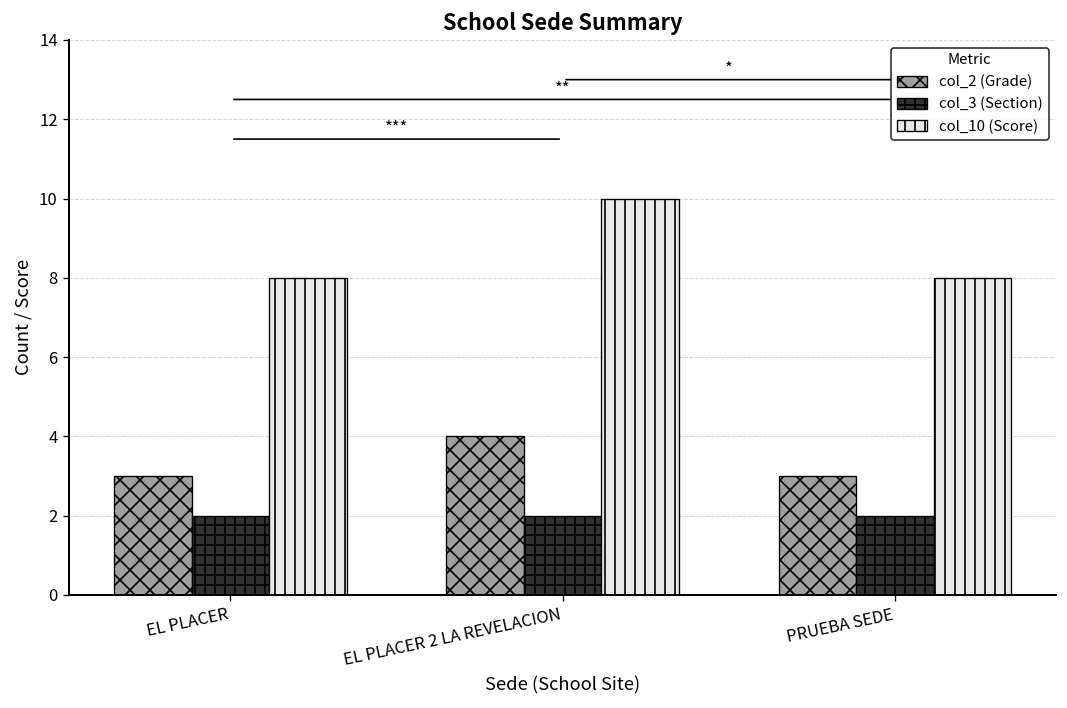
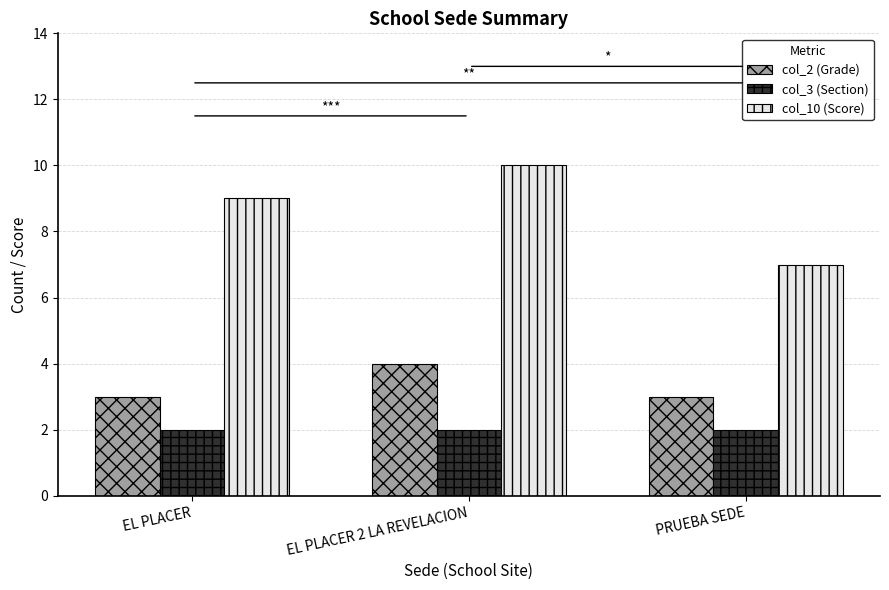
col_10 (Score), EL PLACER: 8 -> 9
col_10 (Score), PRUEBA SEDE: 8 -> 7
